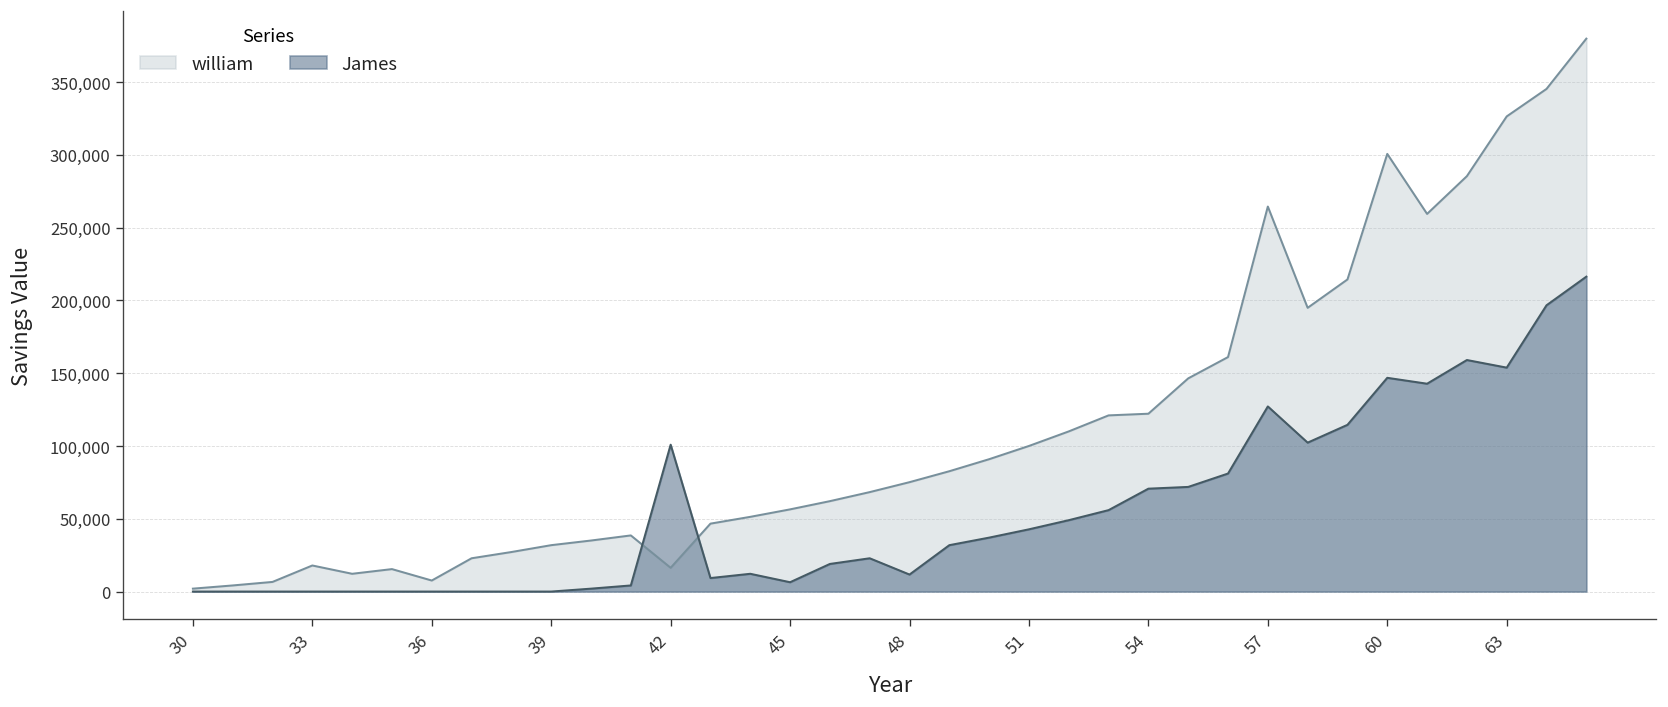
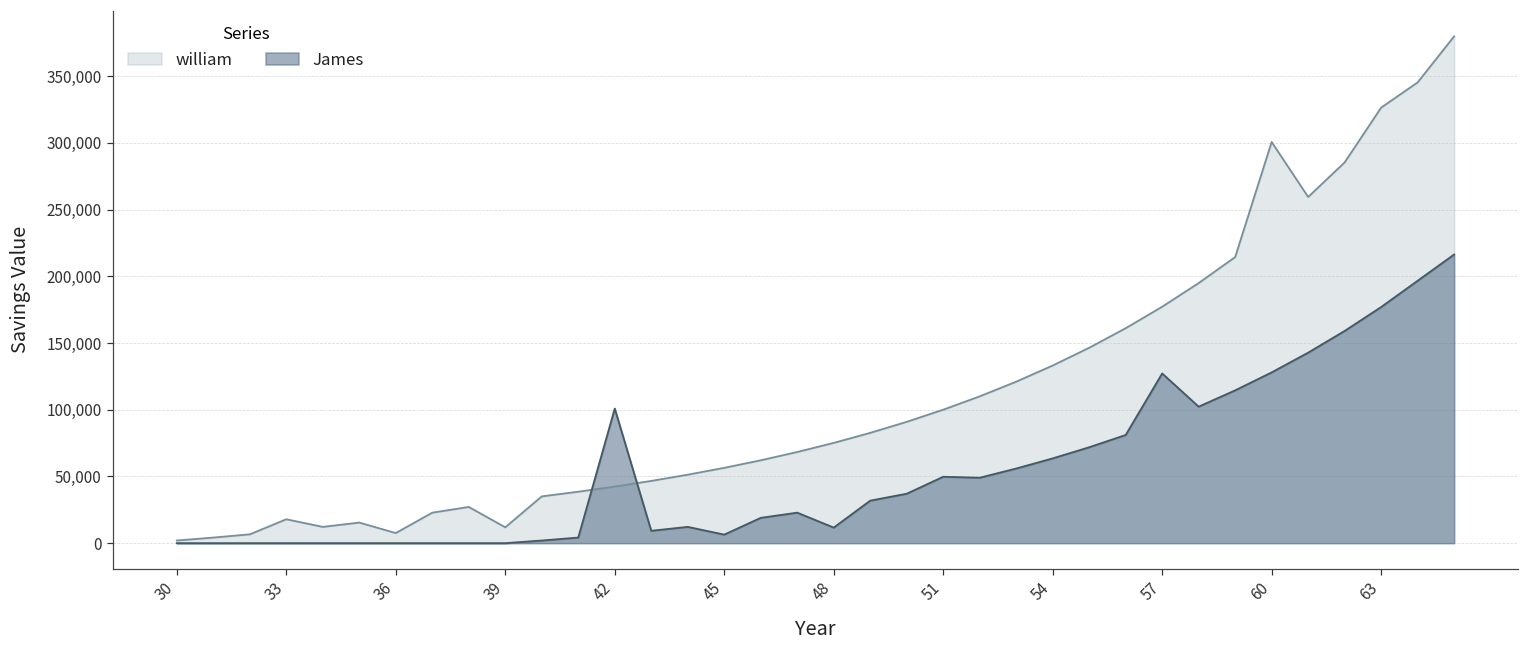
william, 39: 32,000 -> 12,000
william, 42: 16,000 -> 42,000
James, 51: 43,000 -> 50,000
william, 54: 122,000 -> 133,000
James, 54: 71,000 -> 64,000
william, 57: 265,000 -> 177,000
James, 60: 147,000 -> 128,000
James, 63: 154,000 -> 177,000
